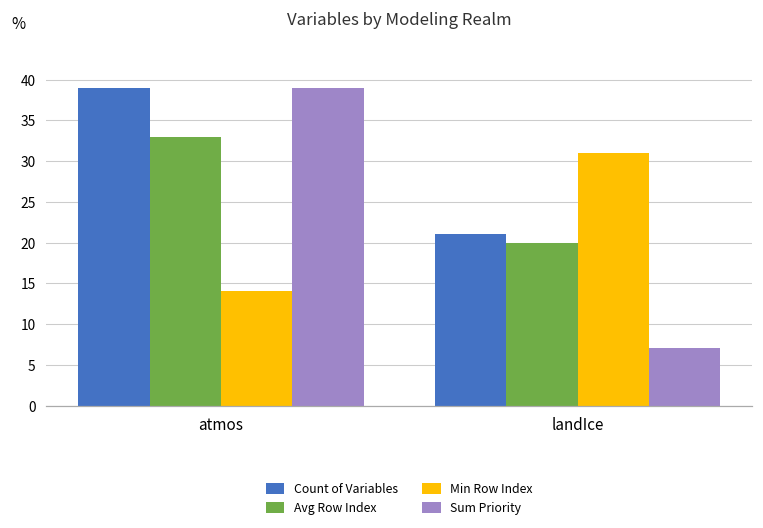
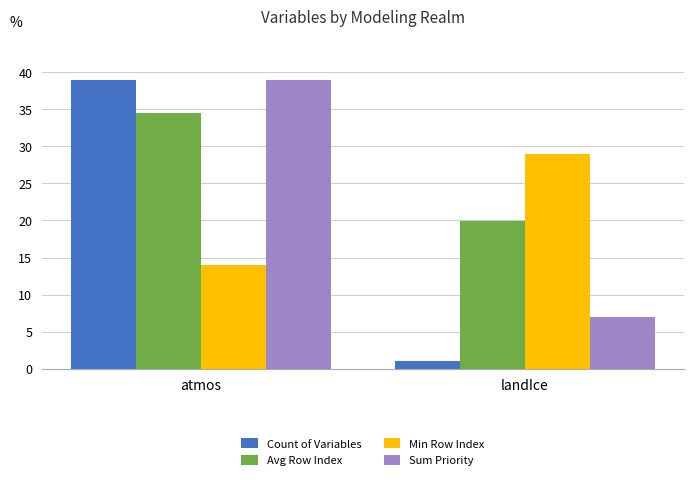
Avg Row Index, atmos: 33 -> 35
Count of Variables, landIce: 21 -> 1
Min Row Index, landIce: 31 -> 29
